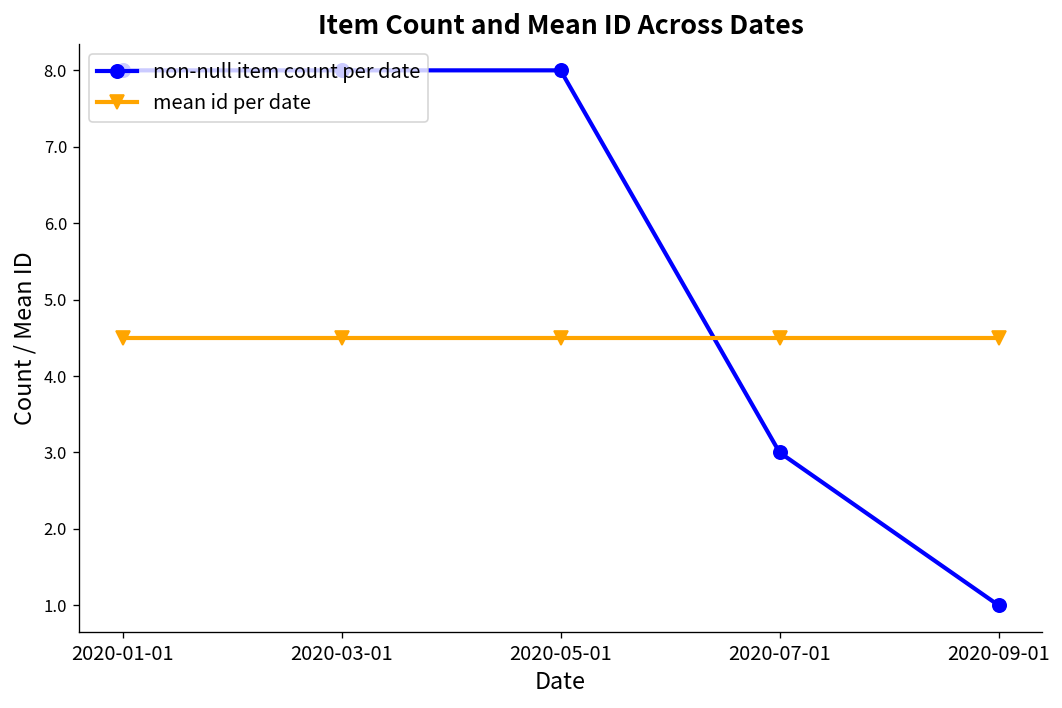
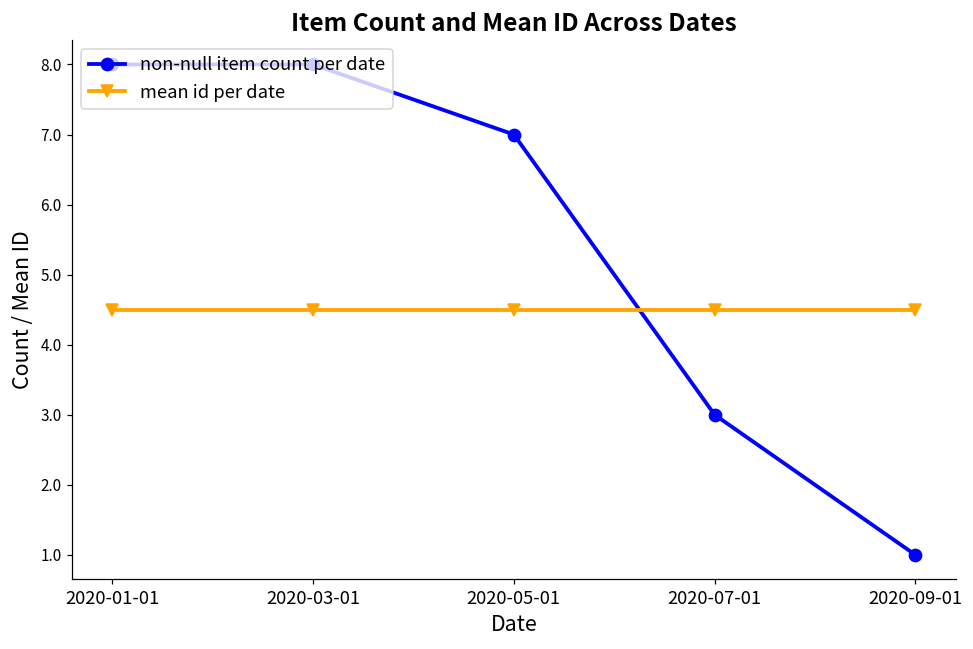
non-null item count per date, 2020-05-01: 8 -> 7
